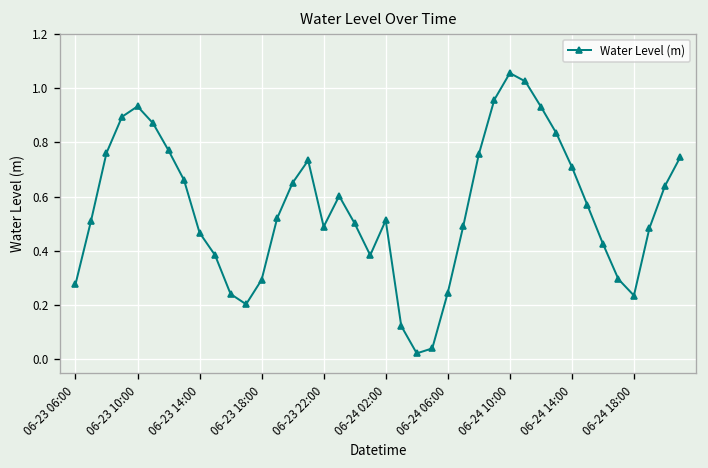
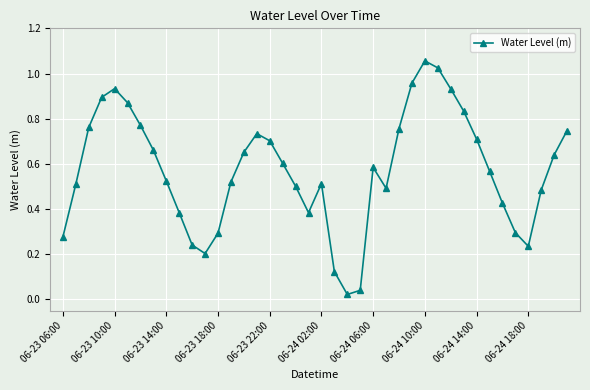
06-23 14:00: 0.47 -> 0.52
06-23 22:00: 0.49 -> 0.70
06-24 06:00: 0.25 -> 0.58
